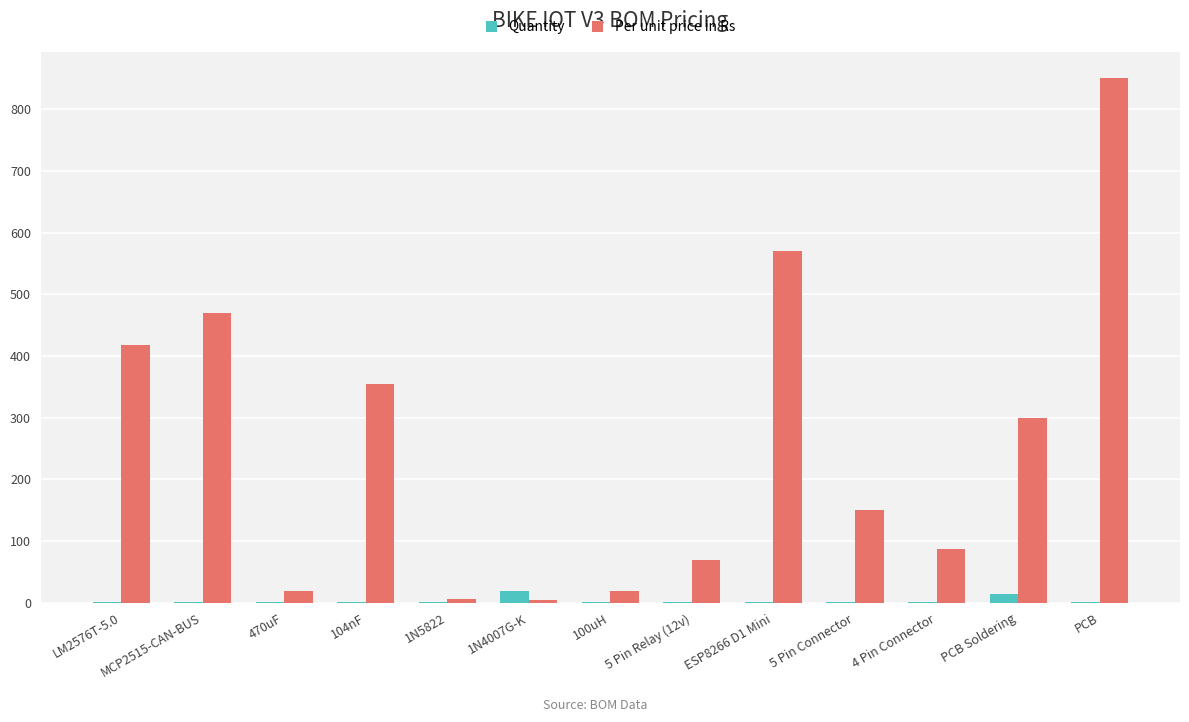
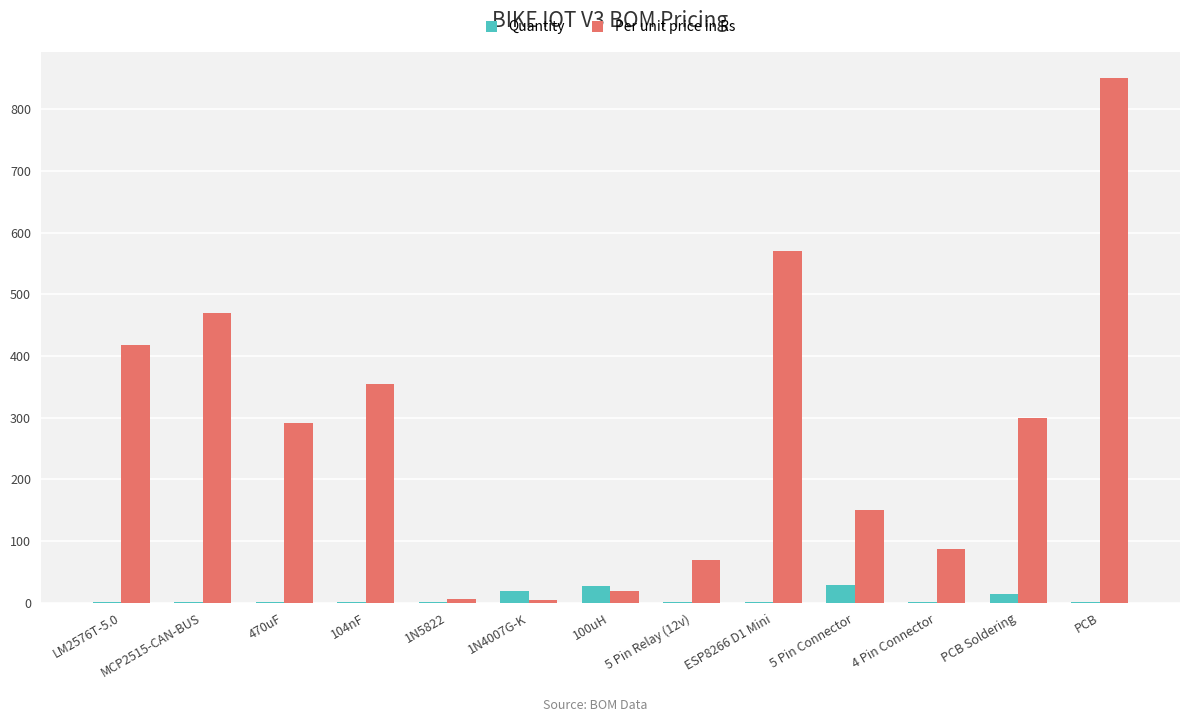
Per unit price in Rs, 470uF: 20 -> 290
Quantity, 100uH: 0 -> 30
Quantity, 5 Pin Connector: 0 -> 30
